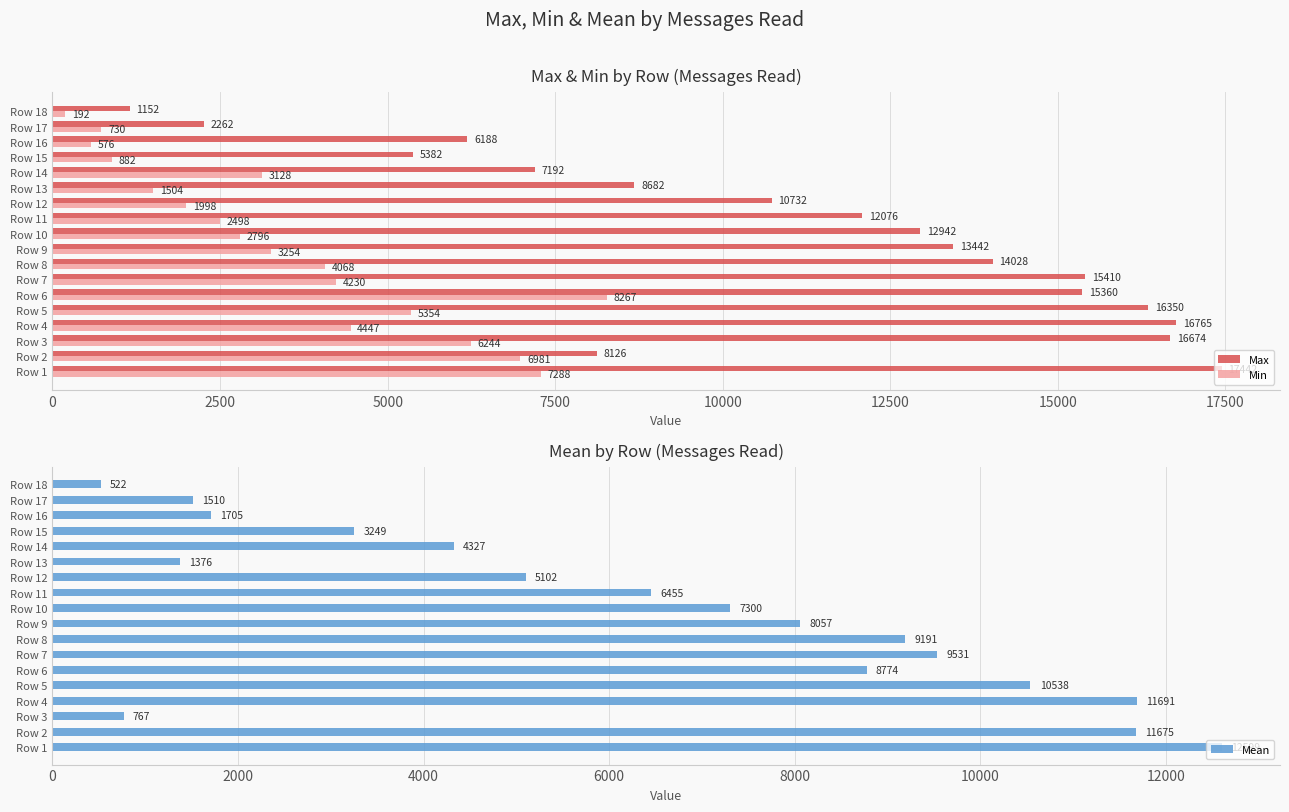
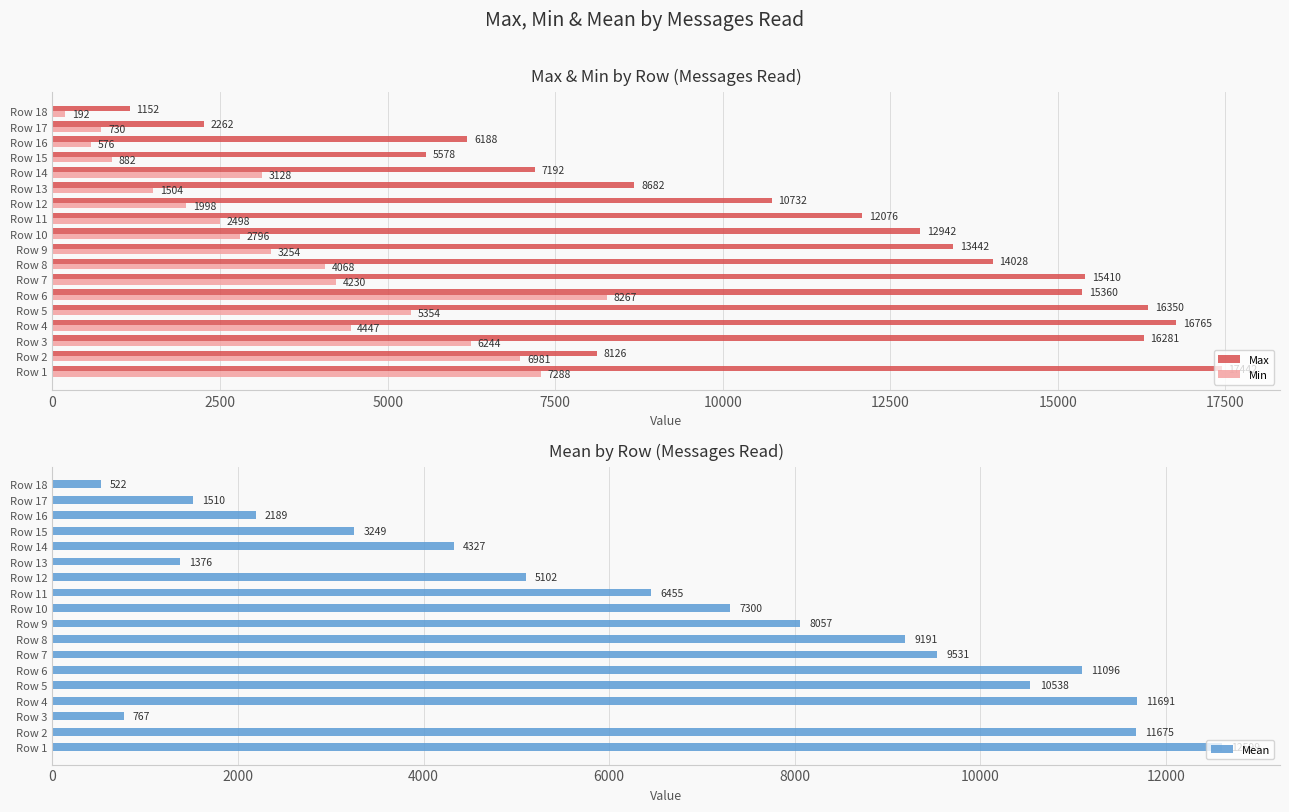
Max & Min by Row (Messages Read), Max, Row 15: 5382 -> 5578
Max & Min by Row (Messages Read), Max, Row 3: 16674 -> 16281
Mean by Row (Messages Read), Row 16: 1705 -> 2189
Mean by Row (Messages Read), Row 6: 8774 -> 11096
